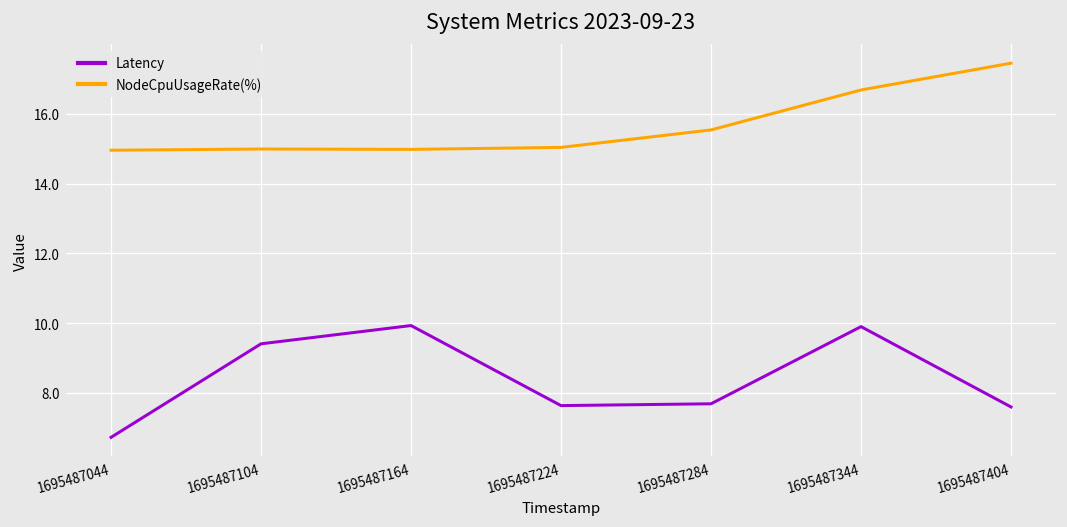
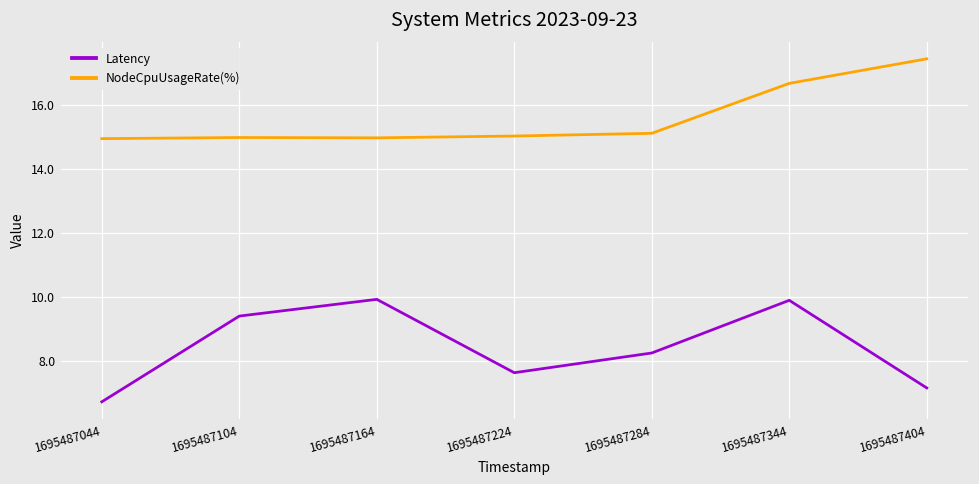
Latency, 1695487284: 7.7 -> 8.2
NodeCpuUsageRate(%), 1695487284: 15.5 -> 15.1
Latency, 1695487404: 7.6 -> 7.2
